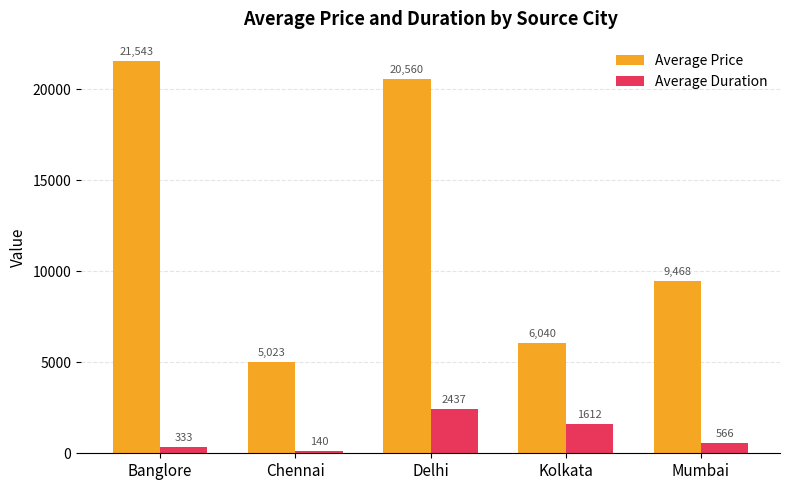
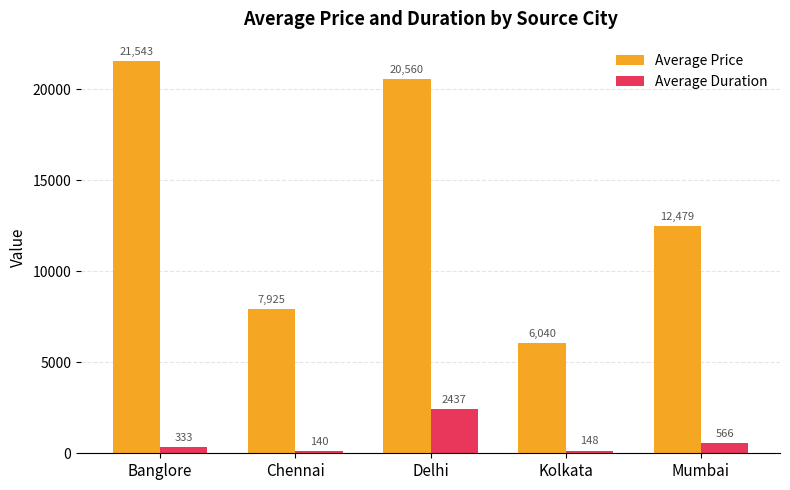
Average Price, Chennai: 5,023 -> 7,925
Average Duration, Kolkata: 1612 -> 148
Average Price, Mumbai: 9,468 -> 12,479
